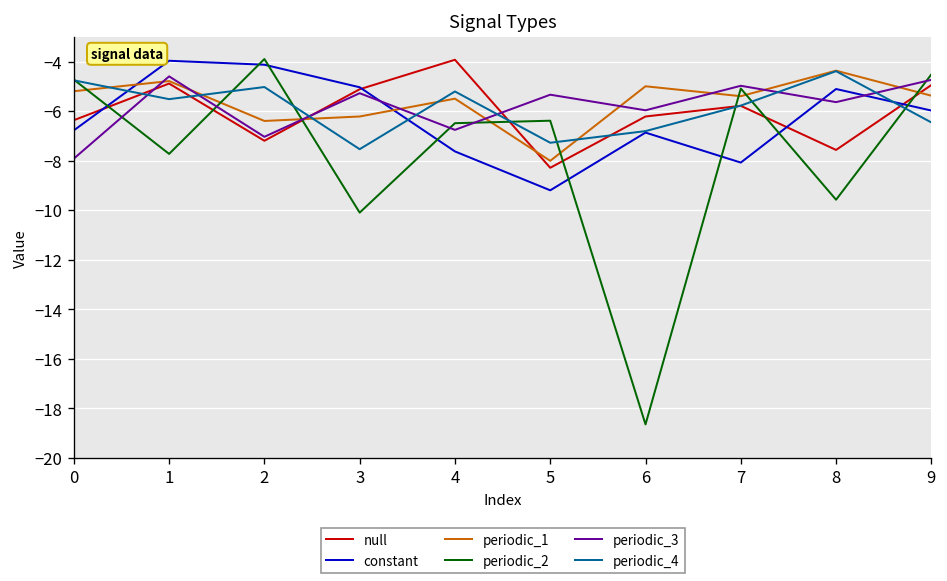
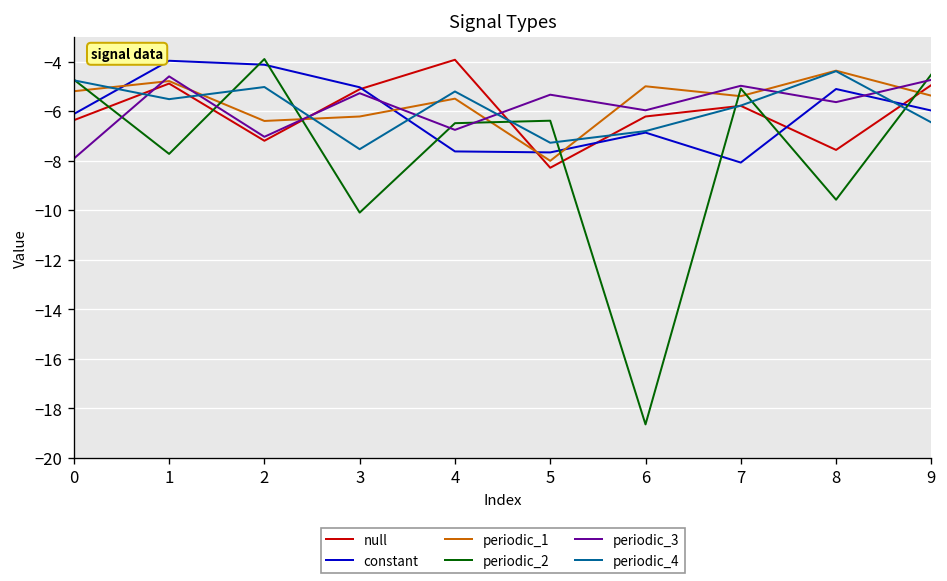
constant, 0: -6.8 -> -6.1
constant, 5: -9.2 -> -7.7
